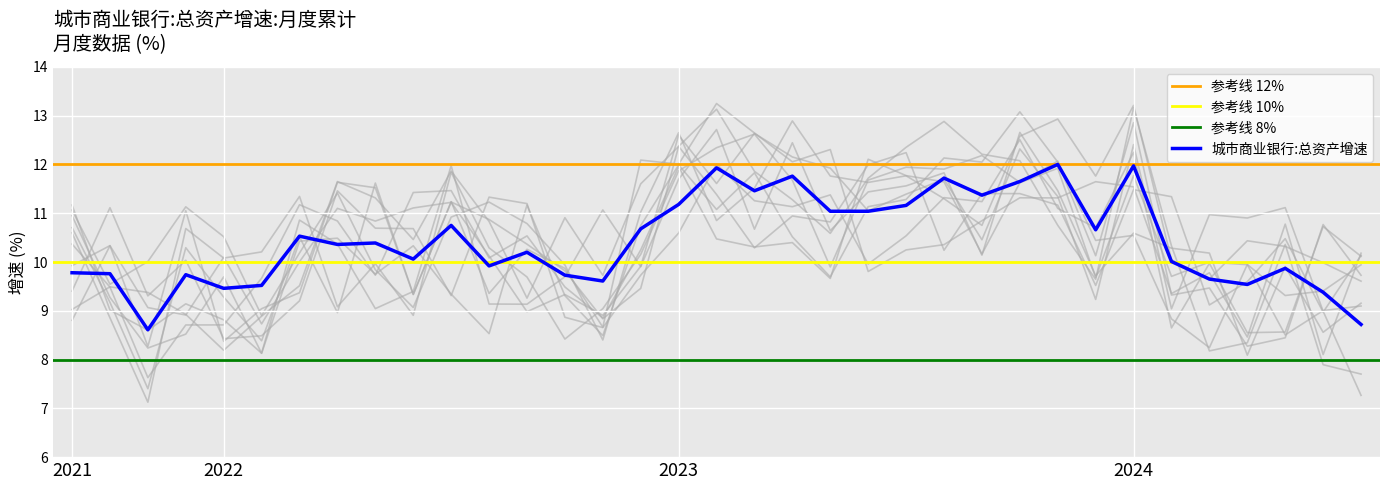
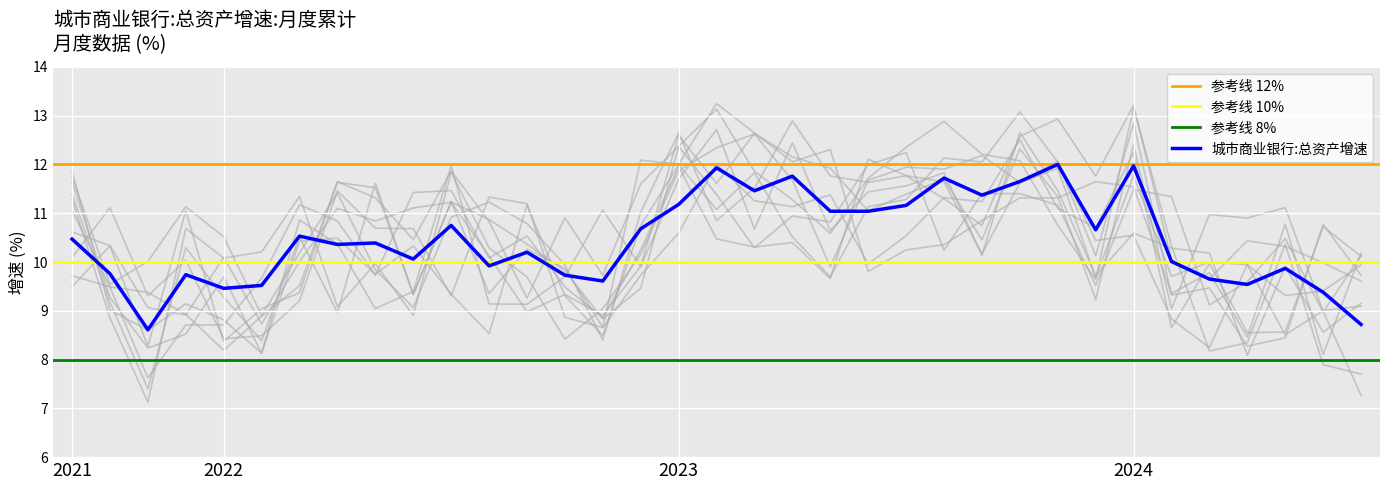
城市商业银行:总资产增速, 2021: 9.8 -> 10.5
